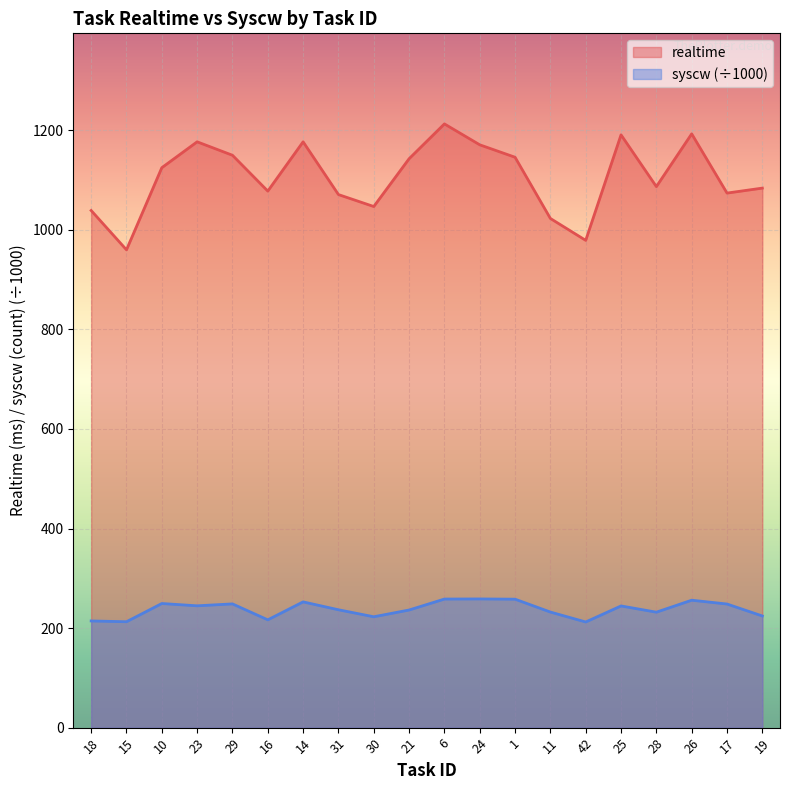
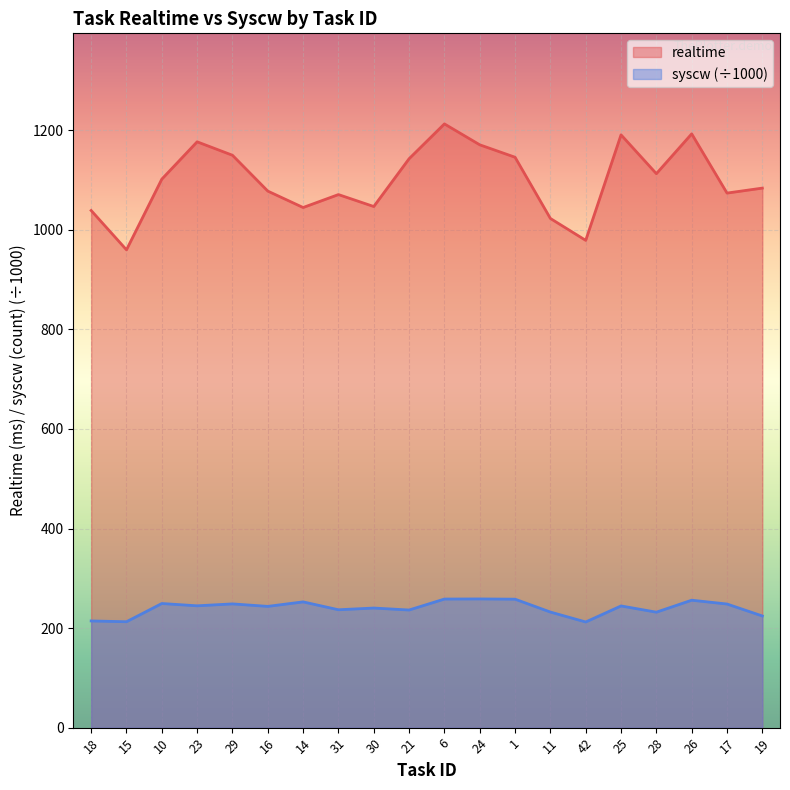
realtime, 10: 1130 -> 1100
syscw (÷1000), 16: 220 -> 240
realtime, 14: 1180 -> 1050
syscw (÷1000), 30: 220 -> 240
realtime, 28: 1090 -> 1110
